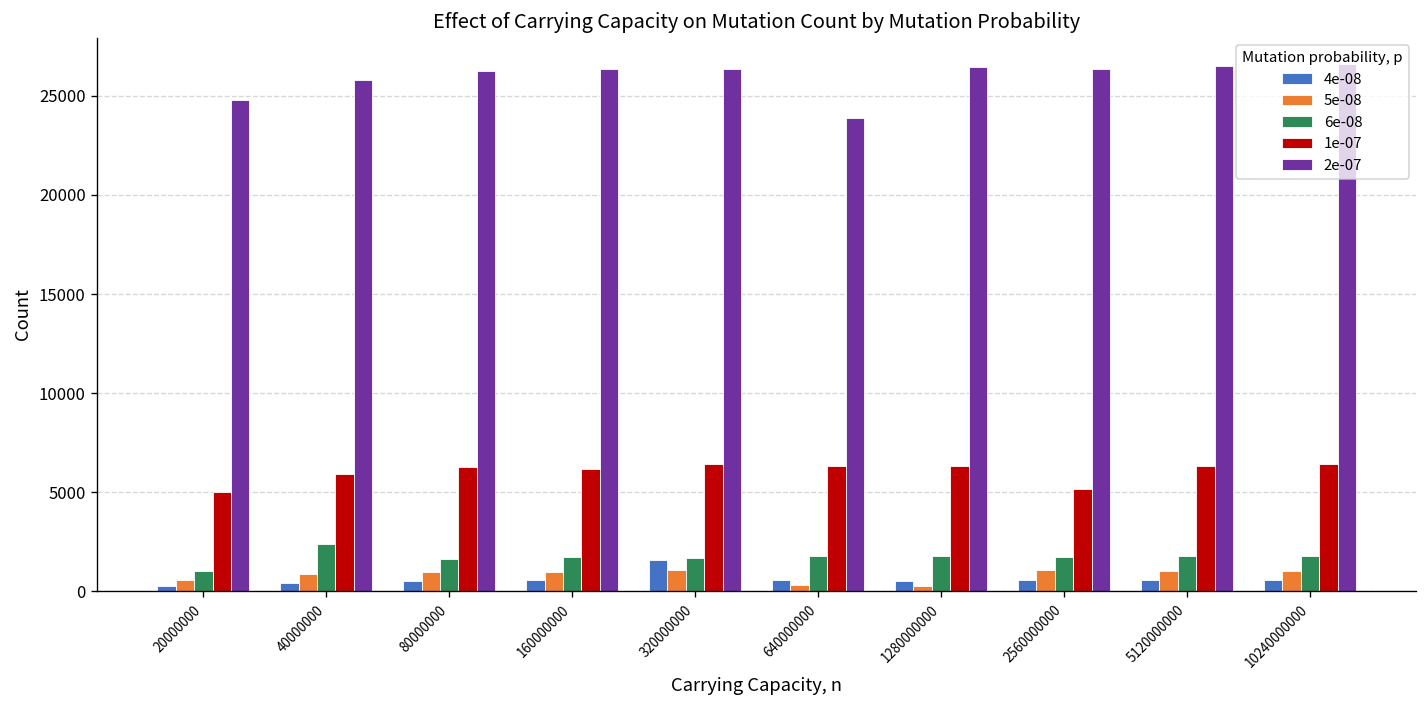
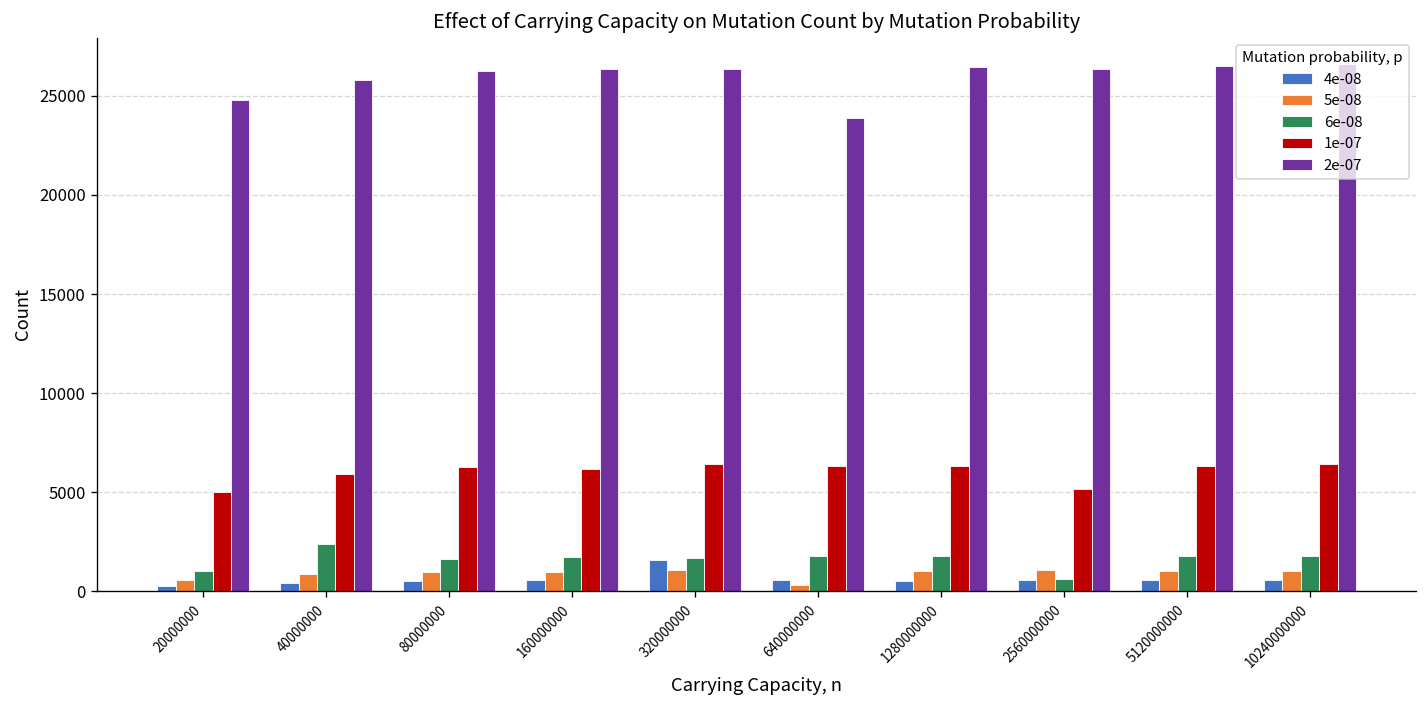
5e-08, 1280000000: 300 -> 1000
6e-08, 2560000000: 1700 -> 600
